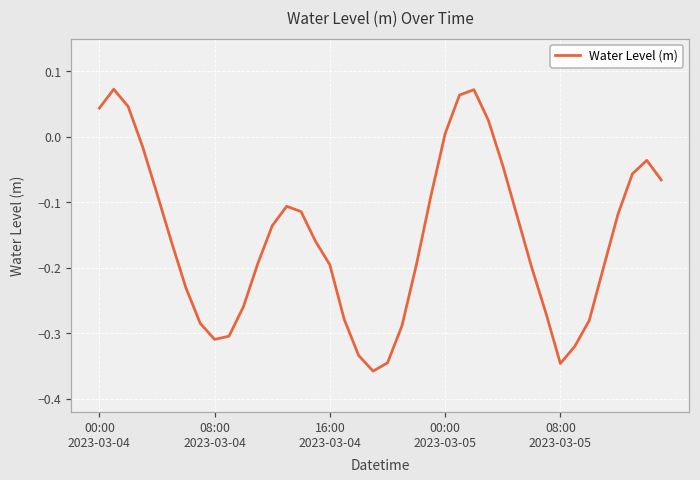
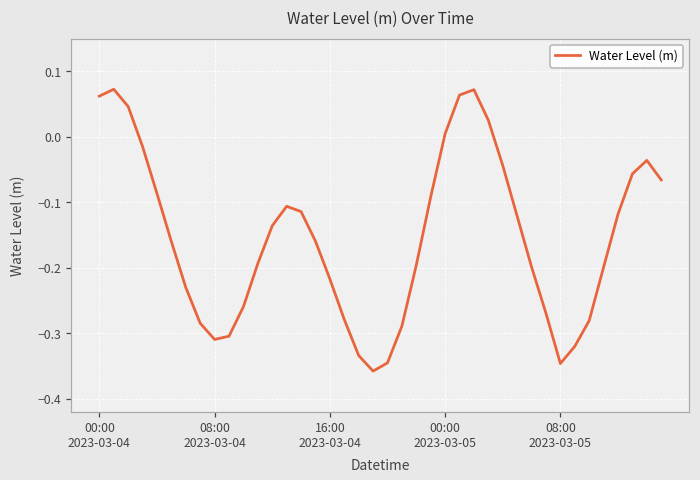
00:00 2023-03-04: 0.04 -> 0.06
16:00 2023-03-04: -0.20 -> -0.22
